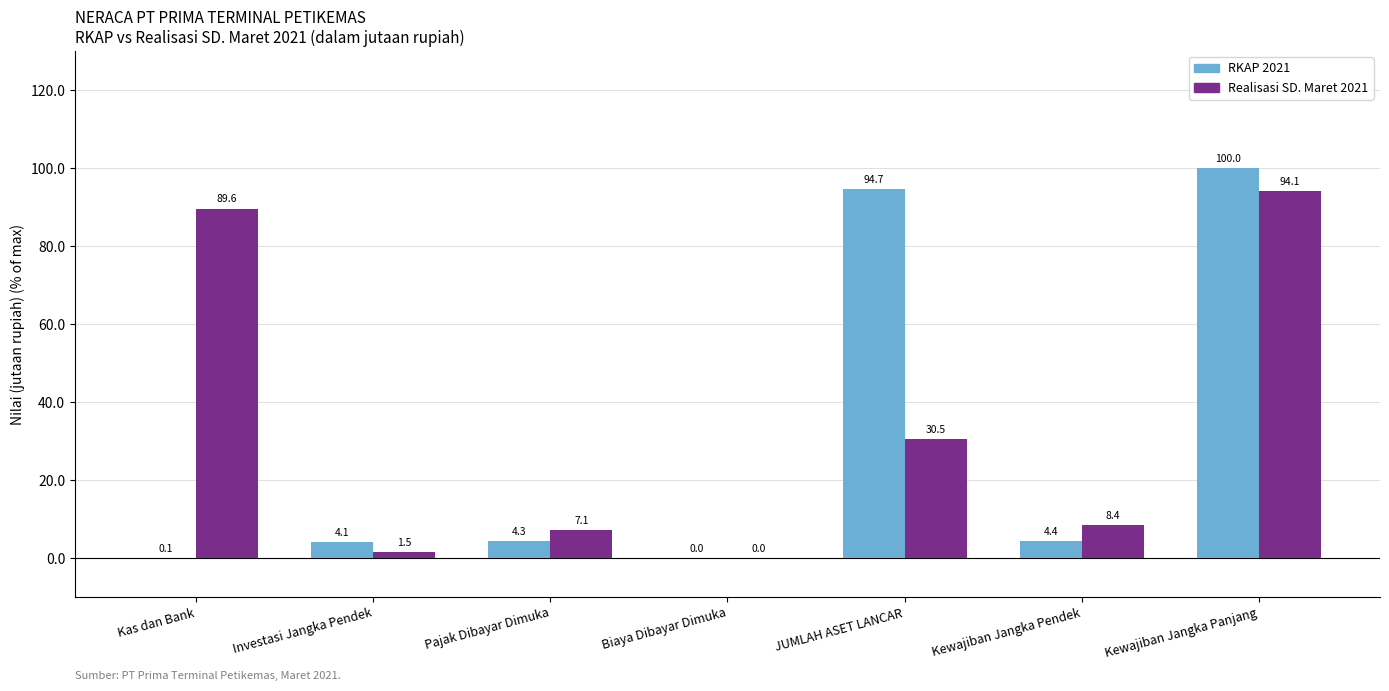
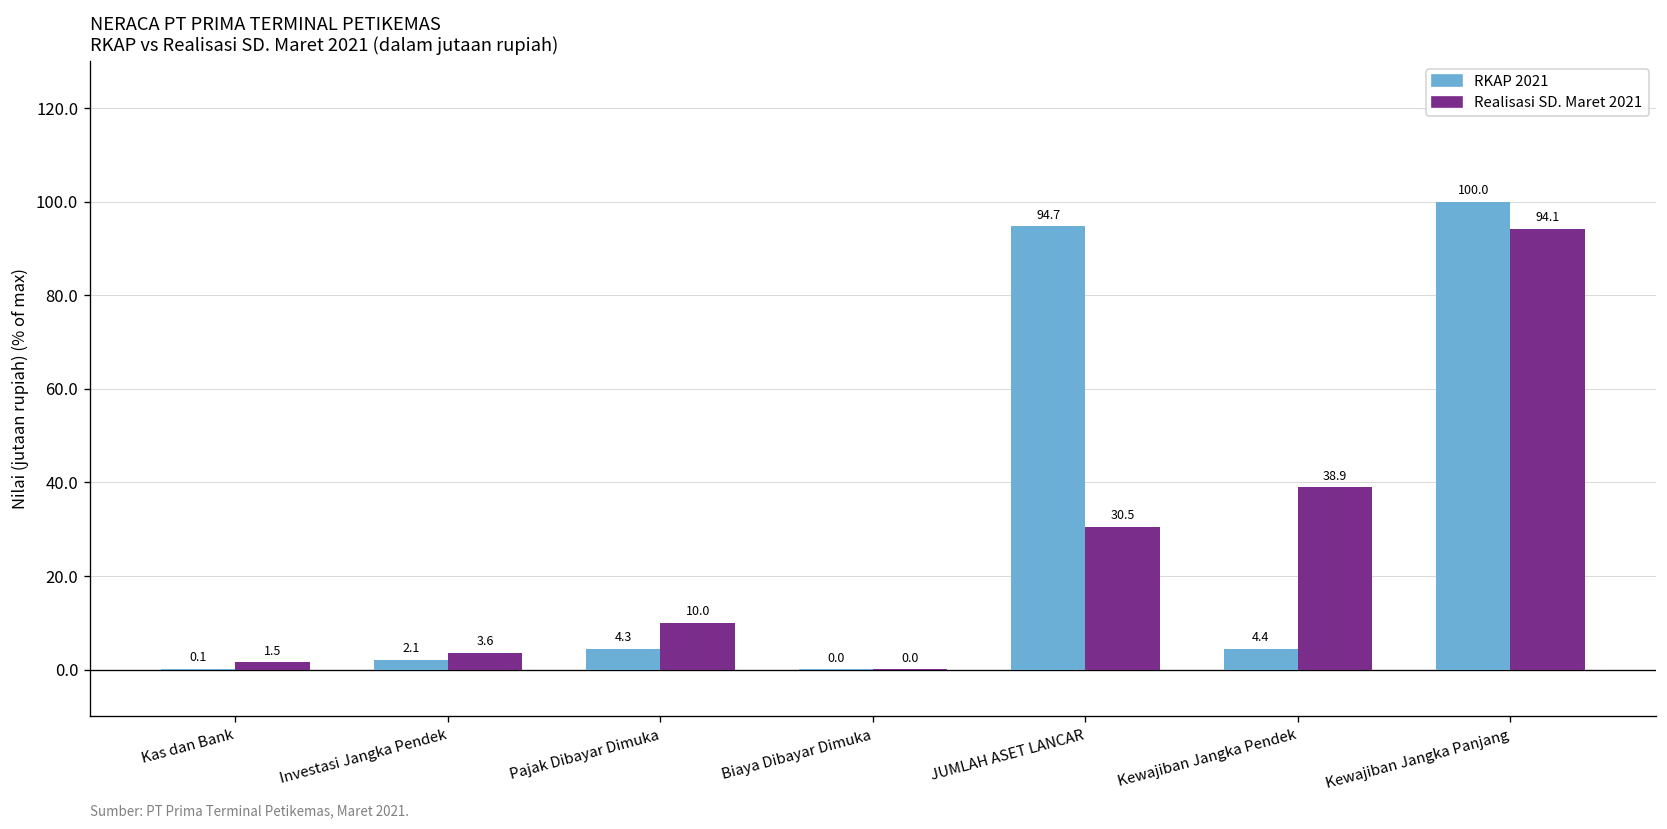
Realisasi SD. Maret 2021, Kas dan Bank: 89.6 -> 1.5
RKAP 2021, Investasi Jangka Pendek: 4.1 -> 2.1
Realisasi SD. Maret 2021, Investasi Jangka Pendek: 1.5 -> 3.6
Realisasi SD. Maret 2021, Pajak Dibayar Dimuka: 7.1 -> 10.0
Realisasi SD. Maret 2021, Kewajiban Jangka Pendek: 8.4 -> 38.9
